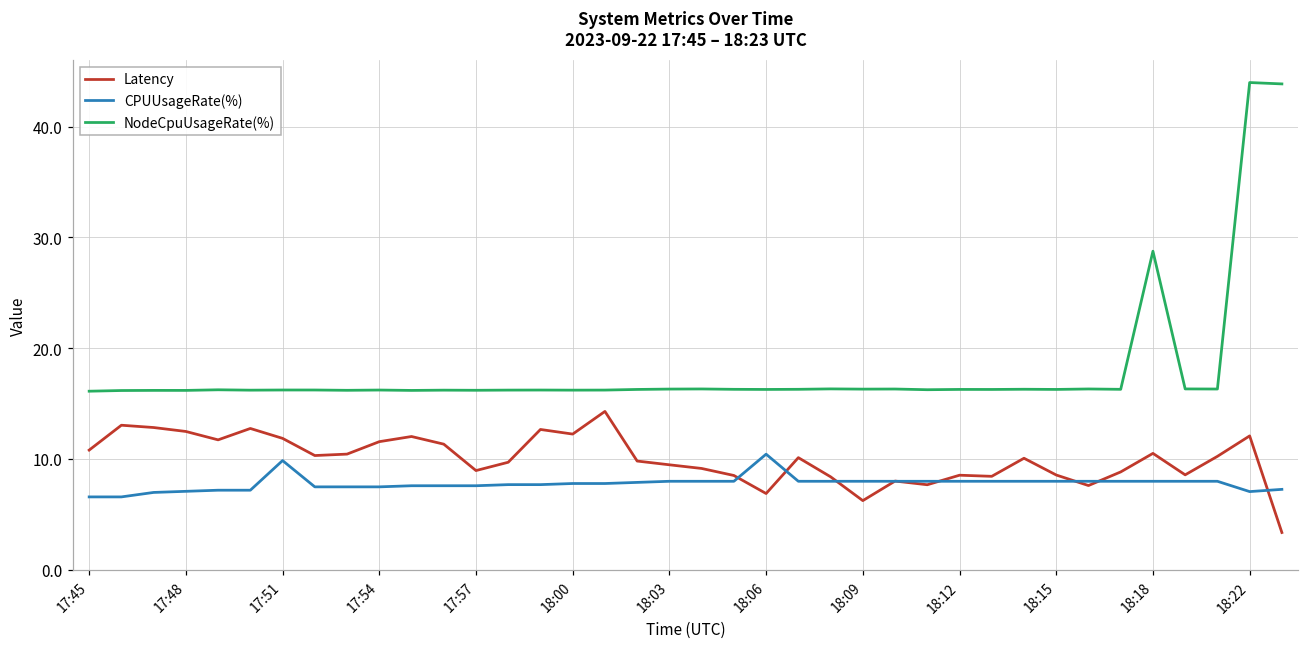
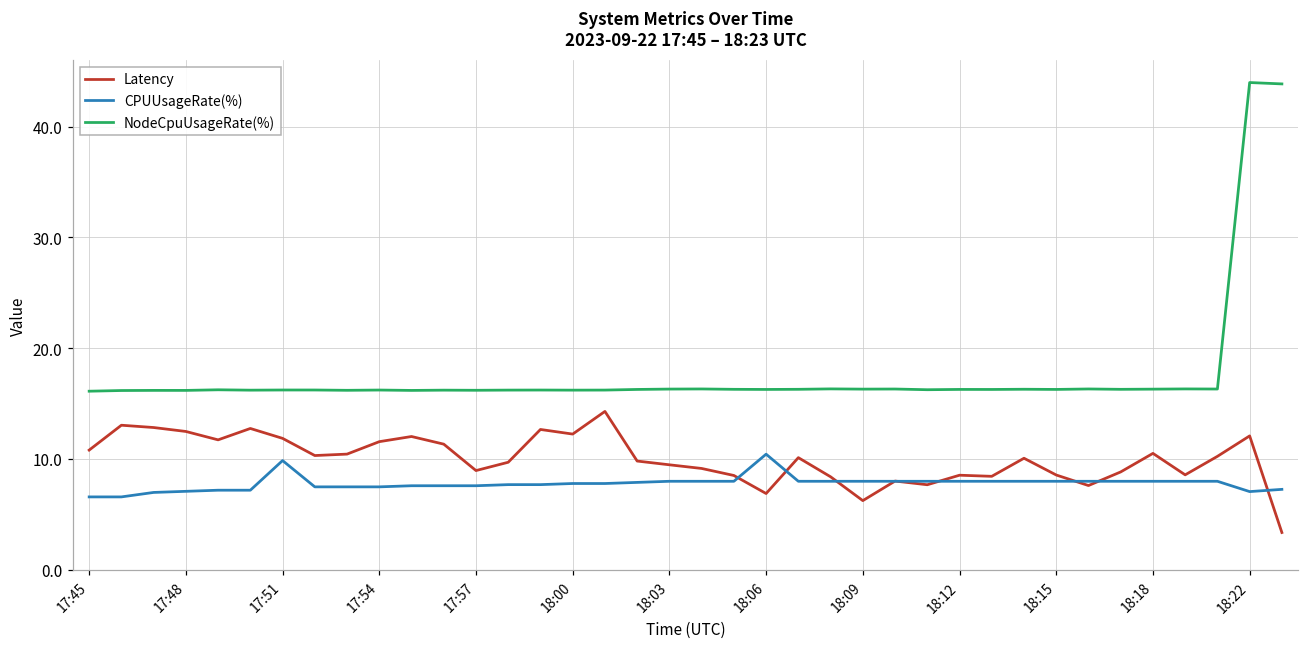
NodeCpuUsageRate(%), 18:18: 28.7 -> 16.3
